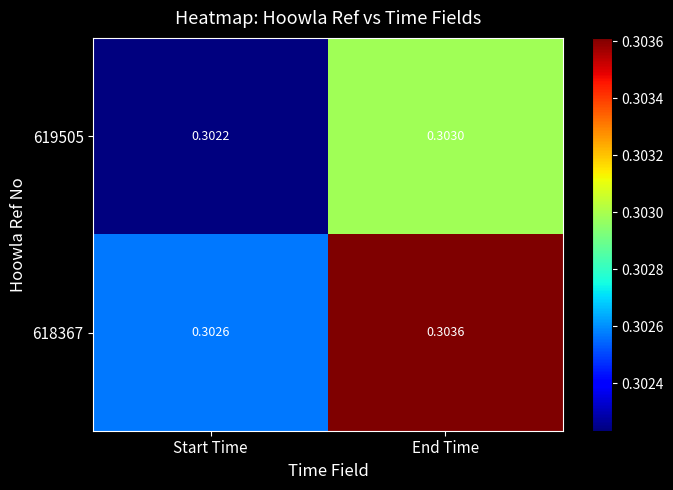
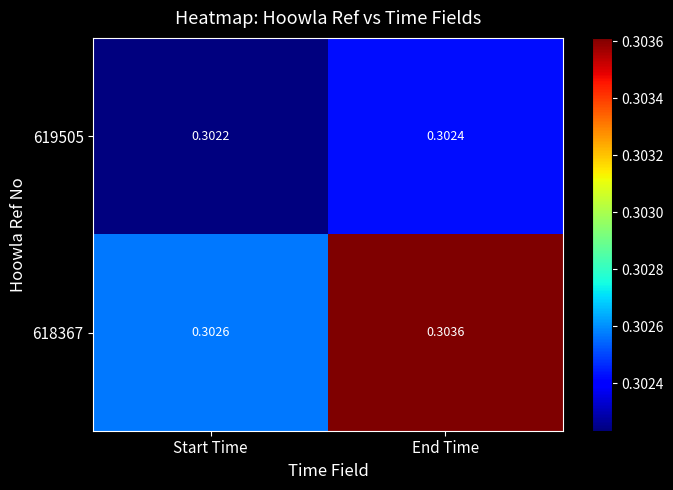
619505, End Time: 0.3030 -> 0.3024
